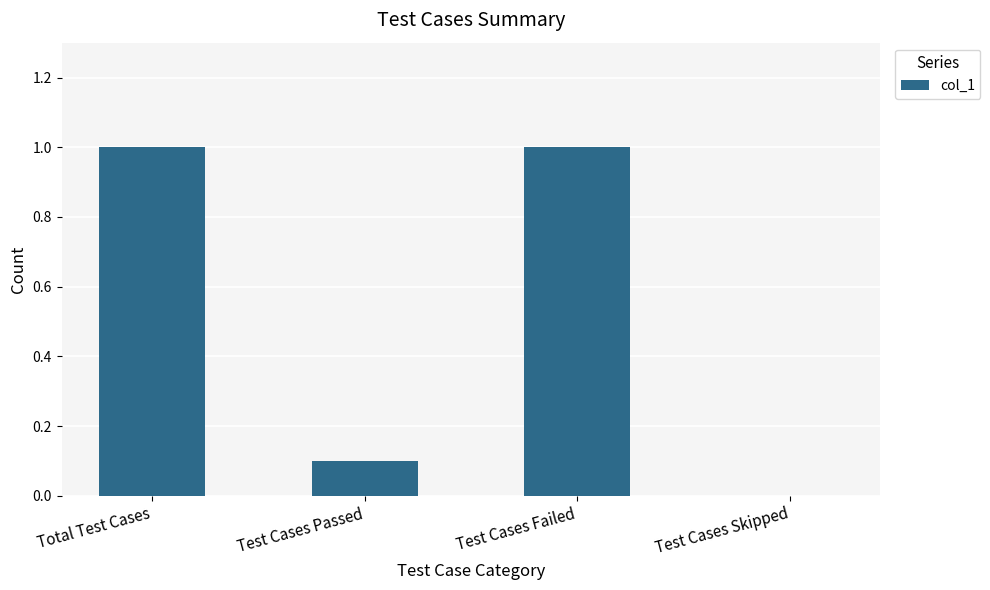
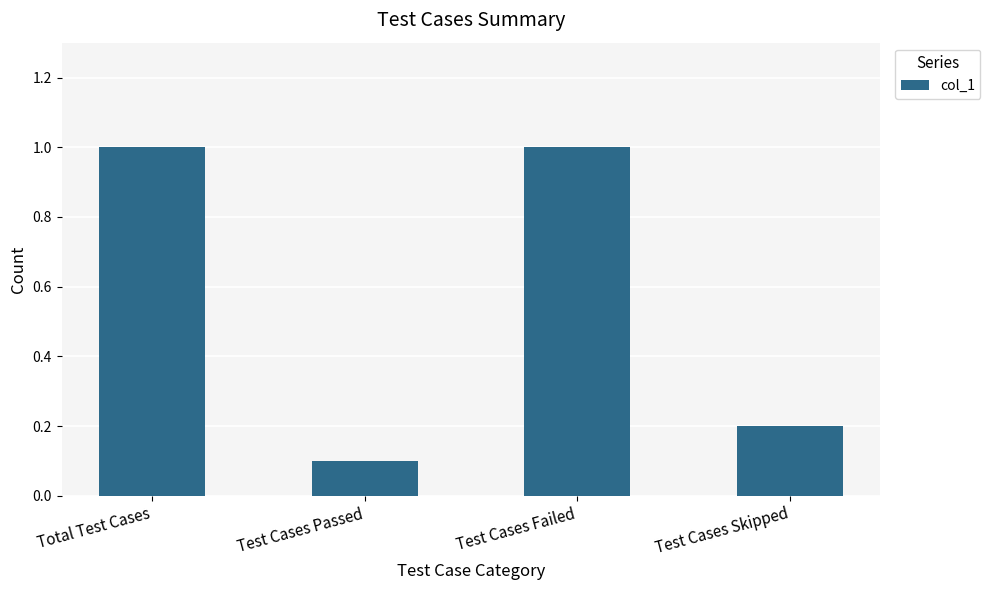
Test Cases Skipped: 0.0 -> 0.2
